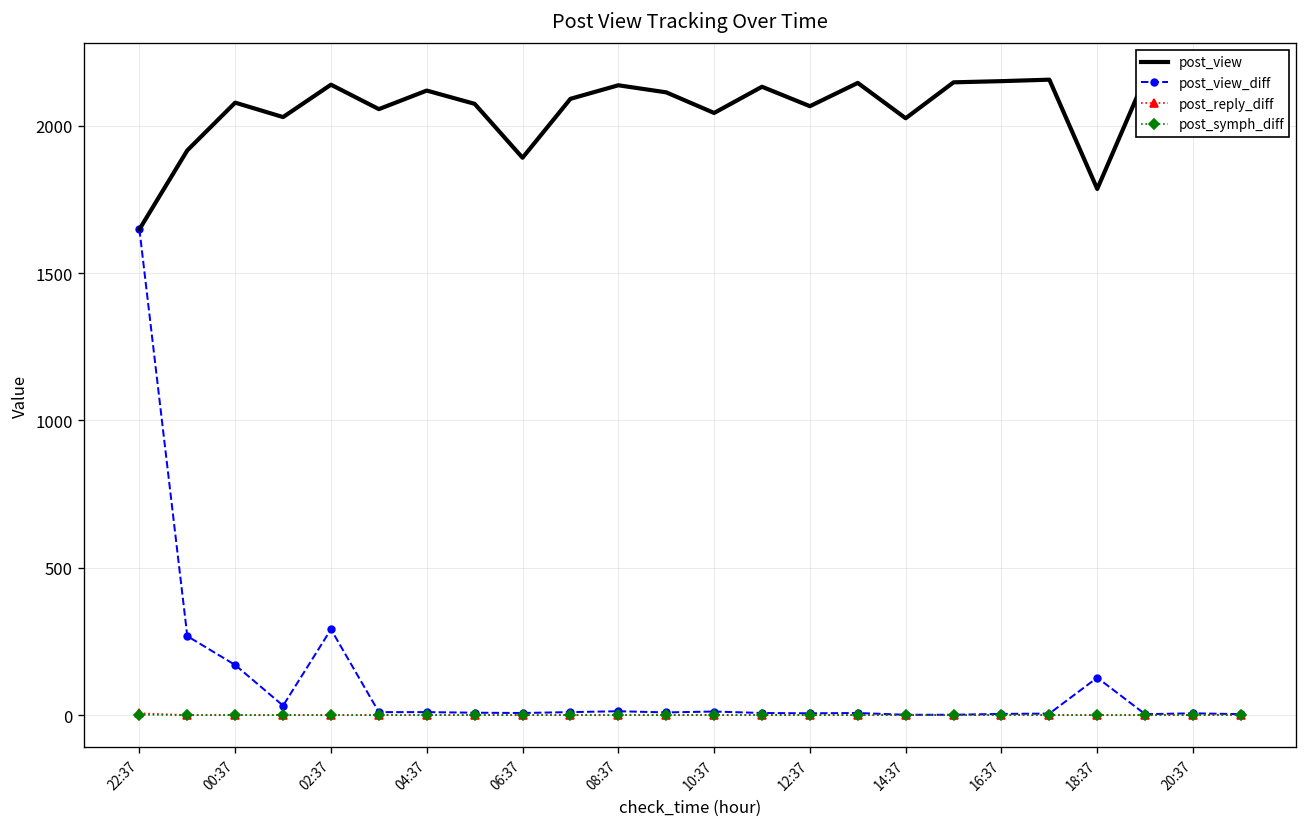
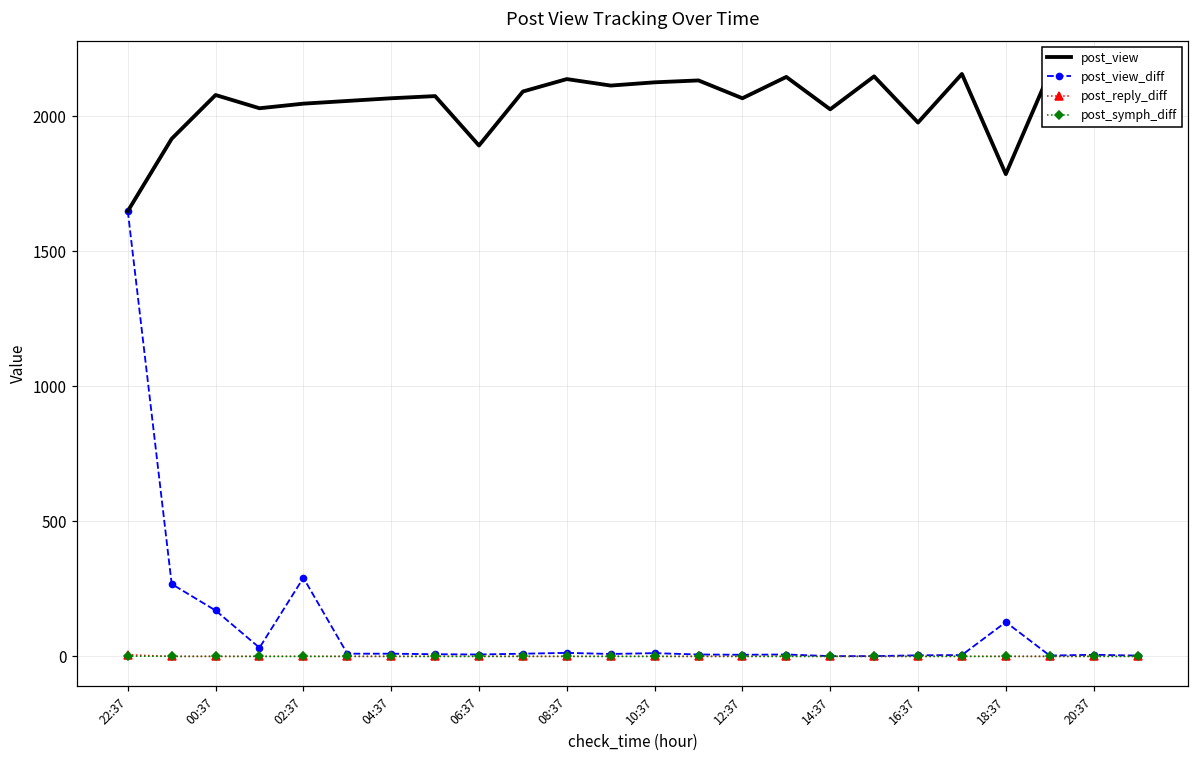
post_view, 02:37: 2140 -> 2050
post_view, 04:37: 2120 -> 2070
post_view, 10:37: 2040 -> 2130
post_view, 16:37: 2150 -> 1980
